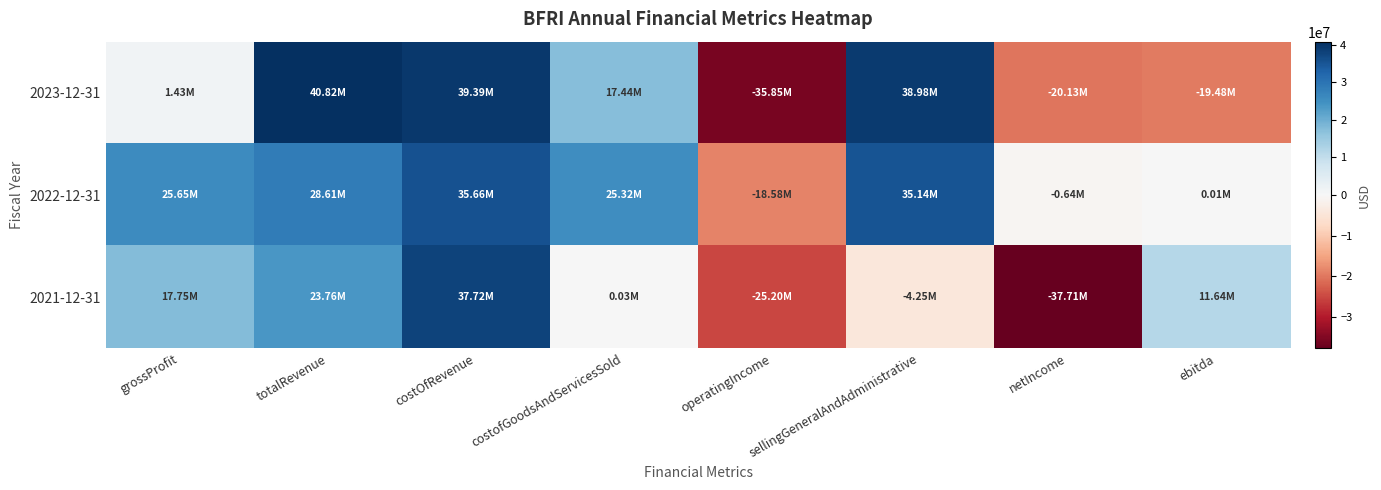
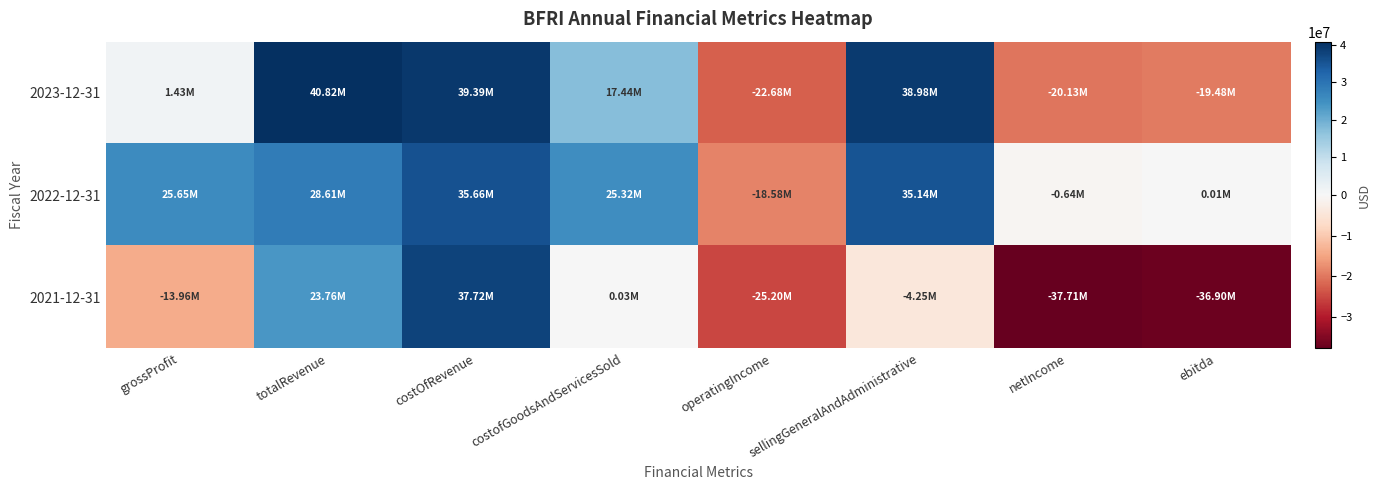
2023-12-31, operatingIncome: -35.85M -> -22.68M
2021-12-31, grossProfit: 17.75M -> -13.96M
2021-12-31, ebitda: 11.64M -> -36.90M
